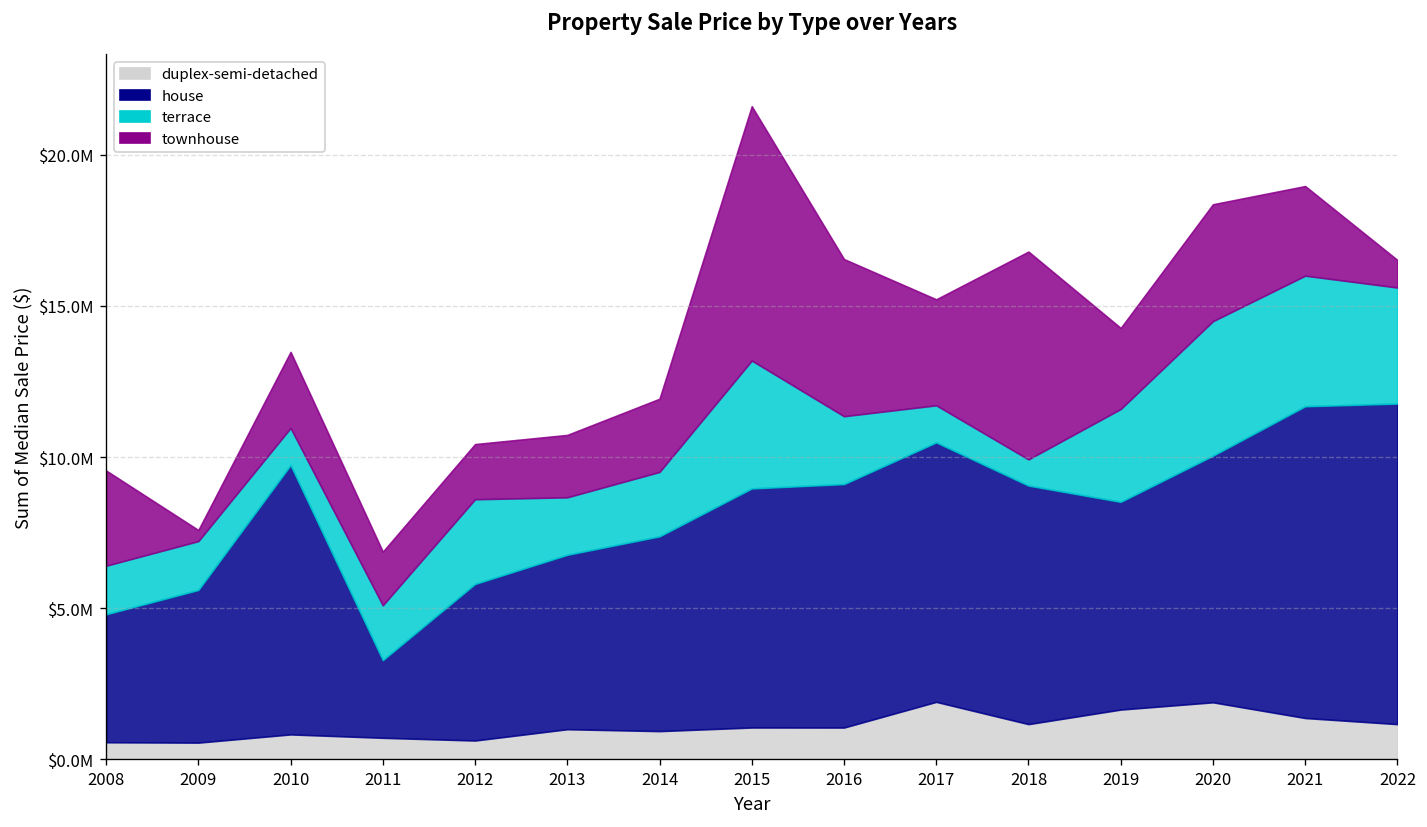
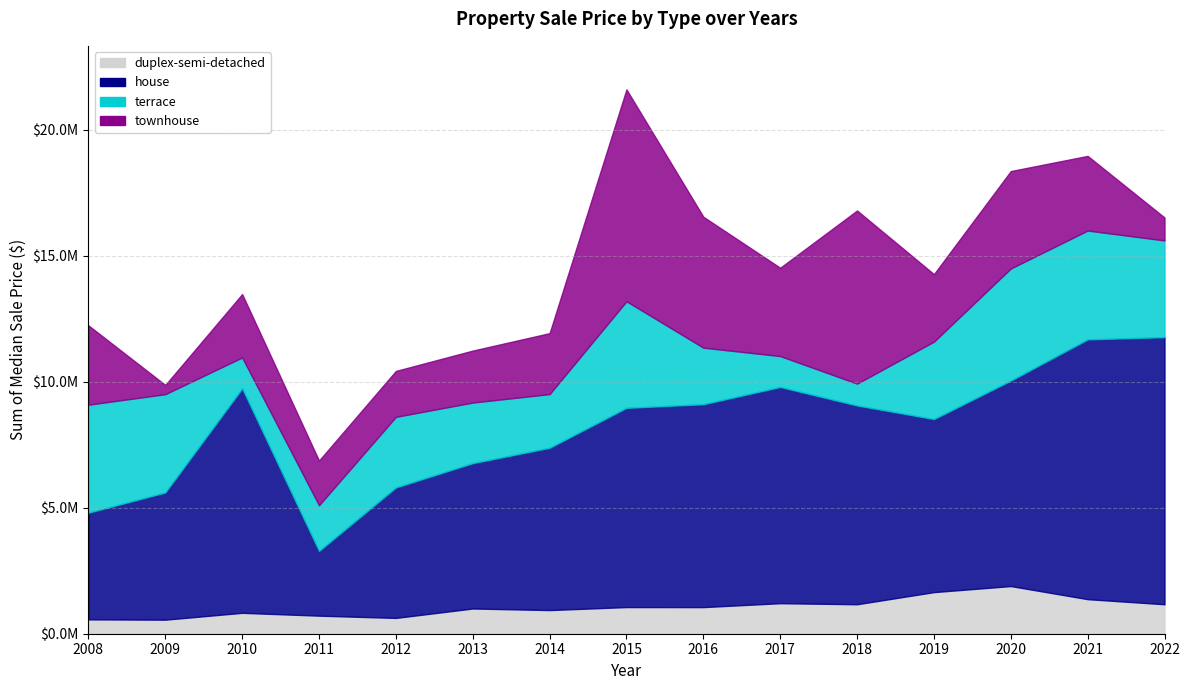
terrace, 2008: $1600000 -> $4300000
terrace, 2009: $1600000 -> $3900000
terrace, 2013: $1900000 -> $2400000
duplex-semi-detached, 2017: $1900000 -> $1200000
